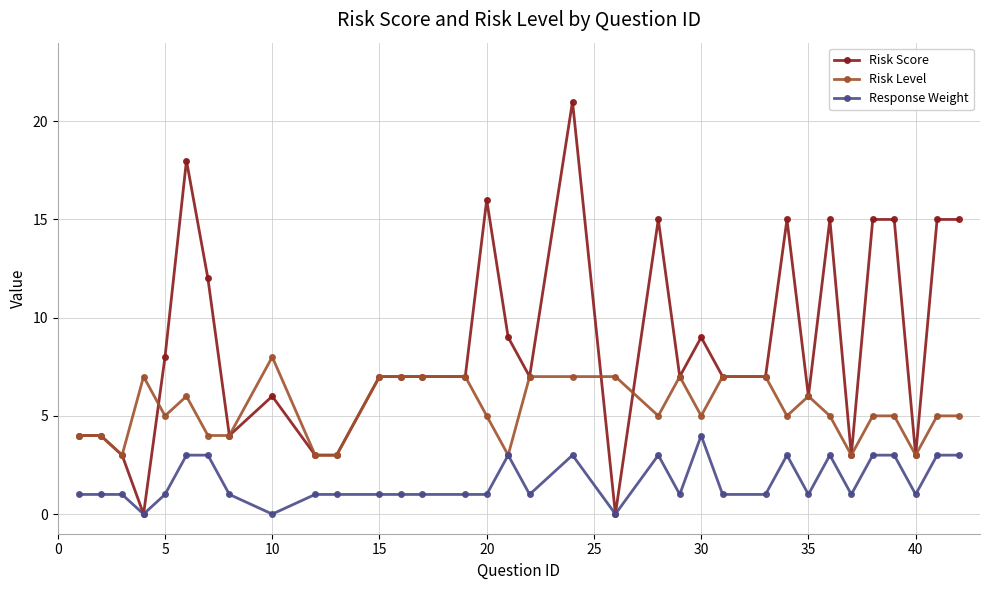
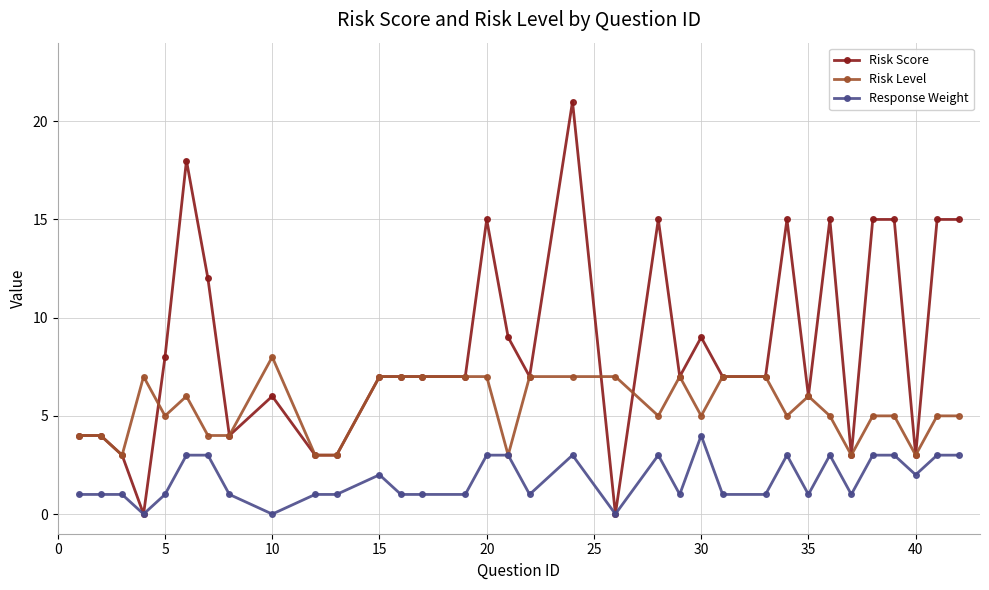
Response Weight, 15: 1 -> 2
Risk Score, 20: 16 -> 15
Risk Level, 20: 5 -> 7
Response Weight, 20: 1 -> 3
Response Weight, 40: 1 -> 2
